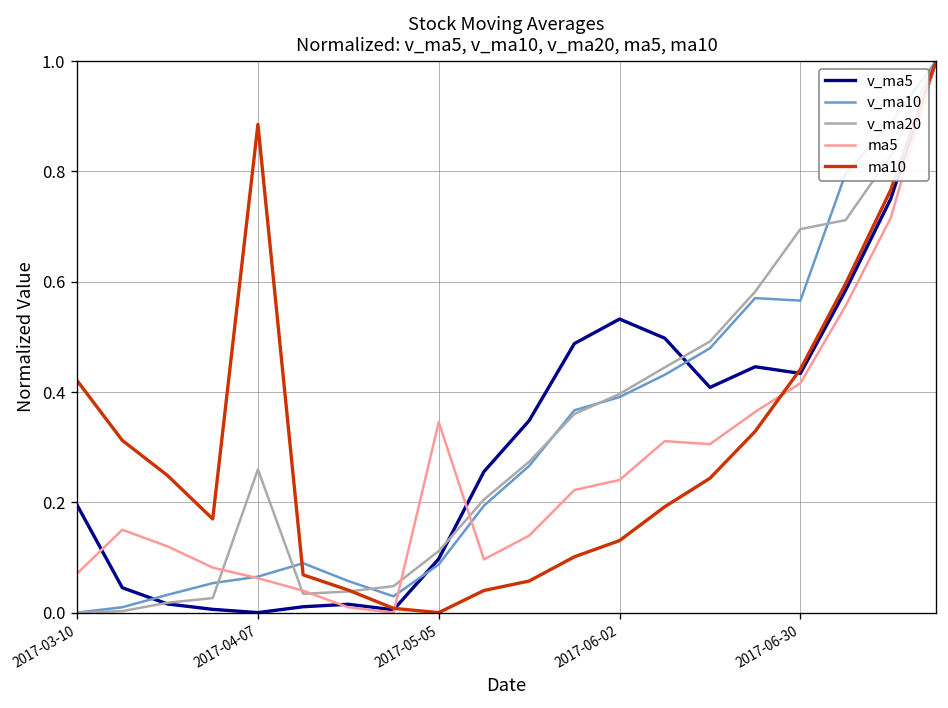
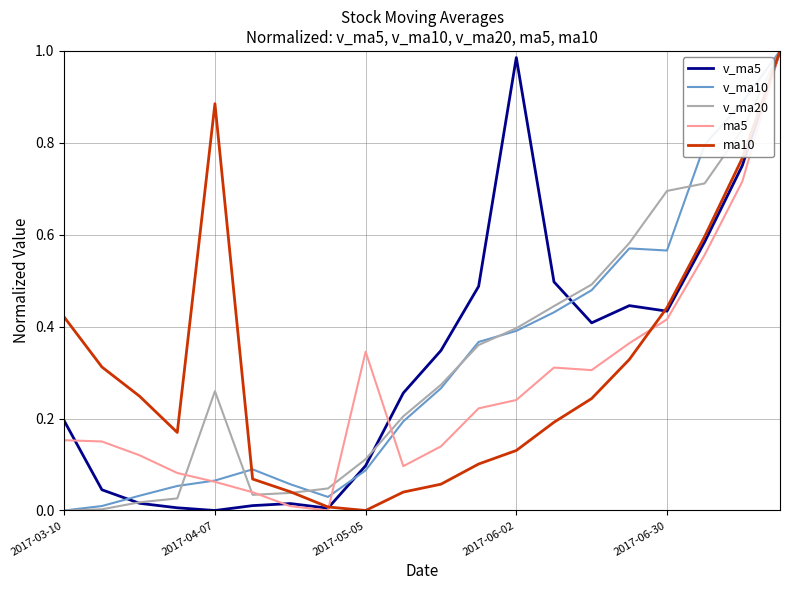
ma5, 2017-03-10: 0.07 -> 0.15
v_ma5, 2017-06-02: 0.53 -> 0.99
